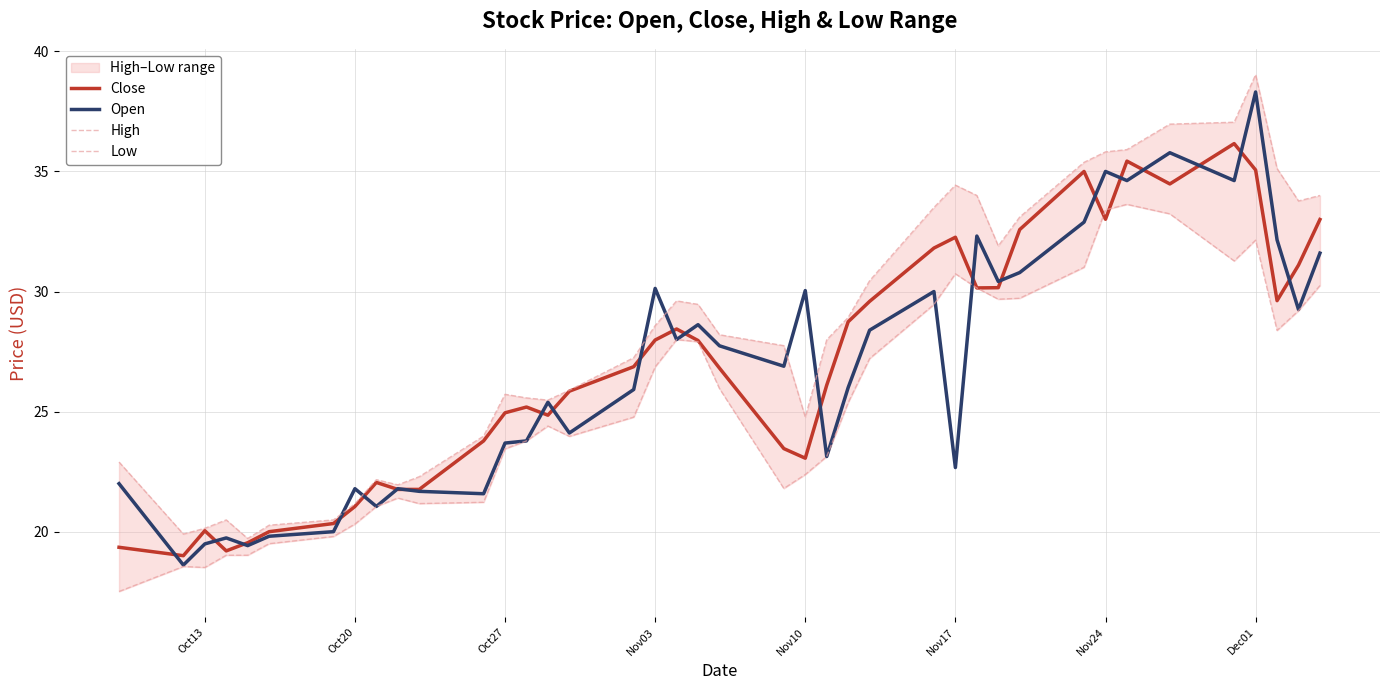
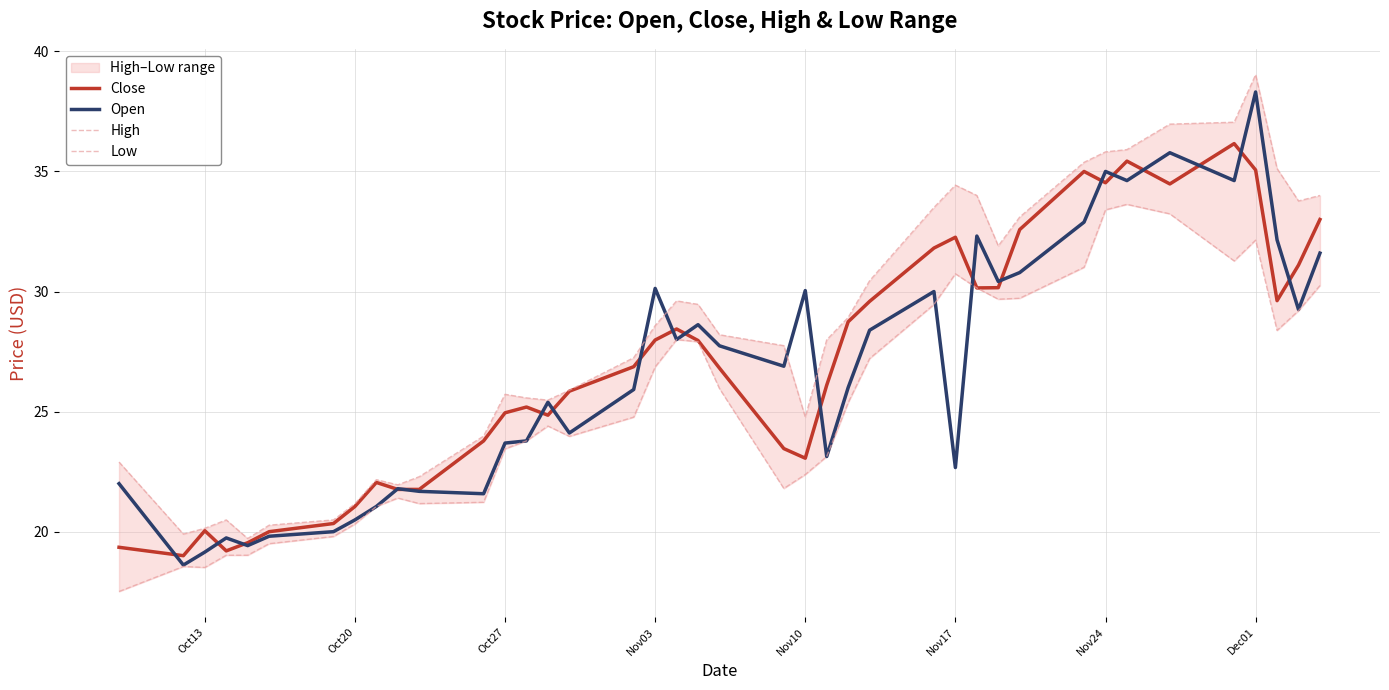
Open, Oct13: 19.5 -> 19.2
Open, Oct20: 21.8 -> 20.5
Close, Nov24: 33.0 -> 34.5
